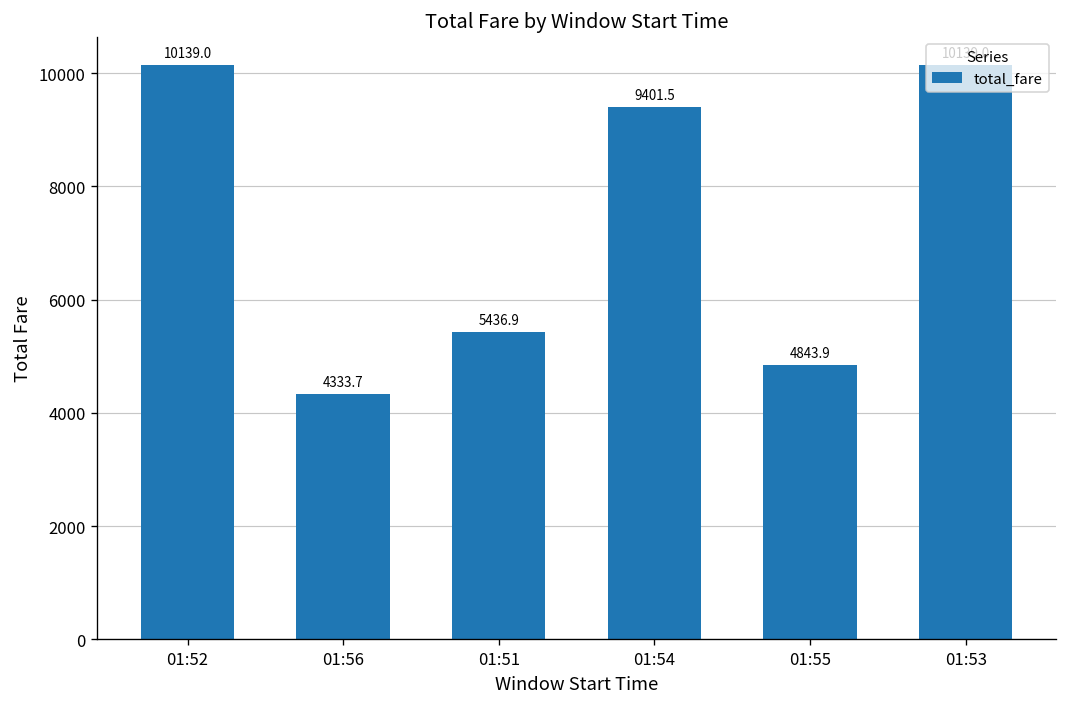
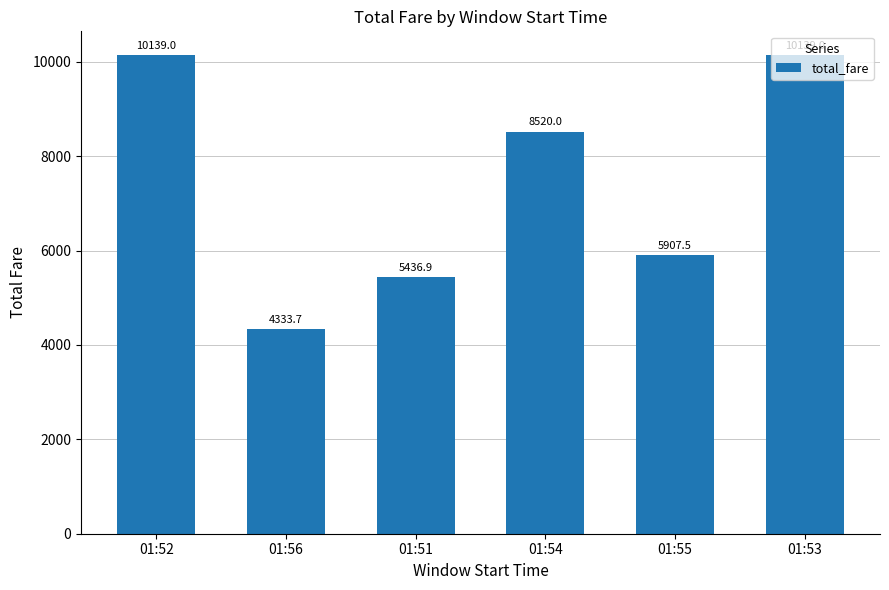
01:54: 9401.5 -> 8520.0
01:55: 4843.9 -> 5907.5
